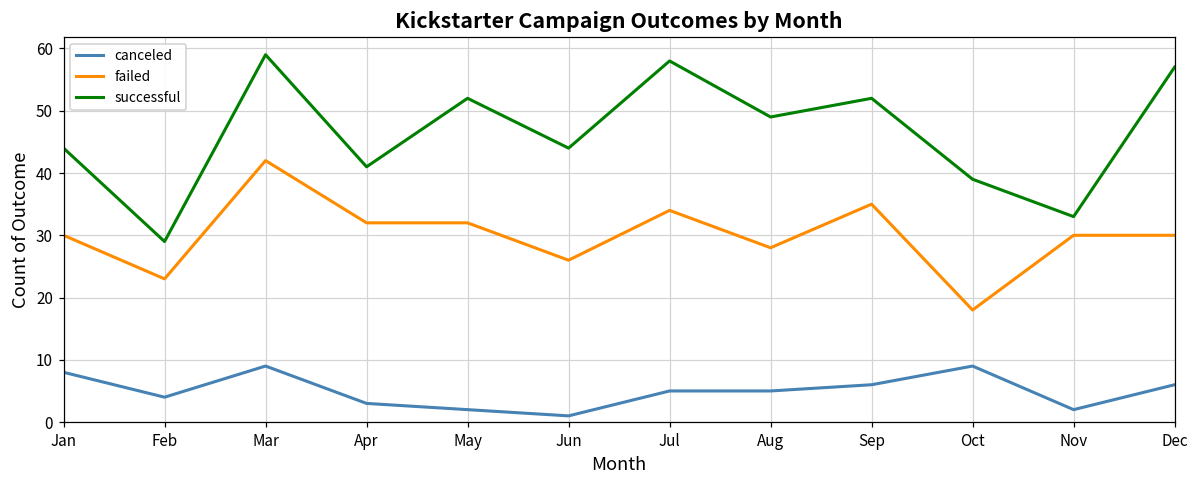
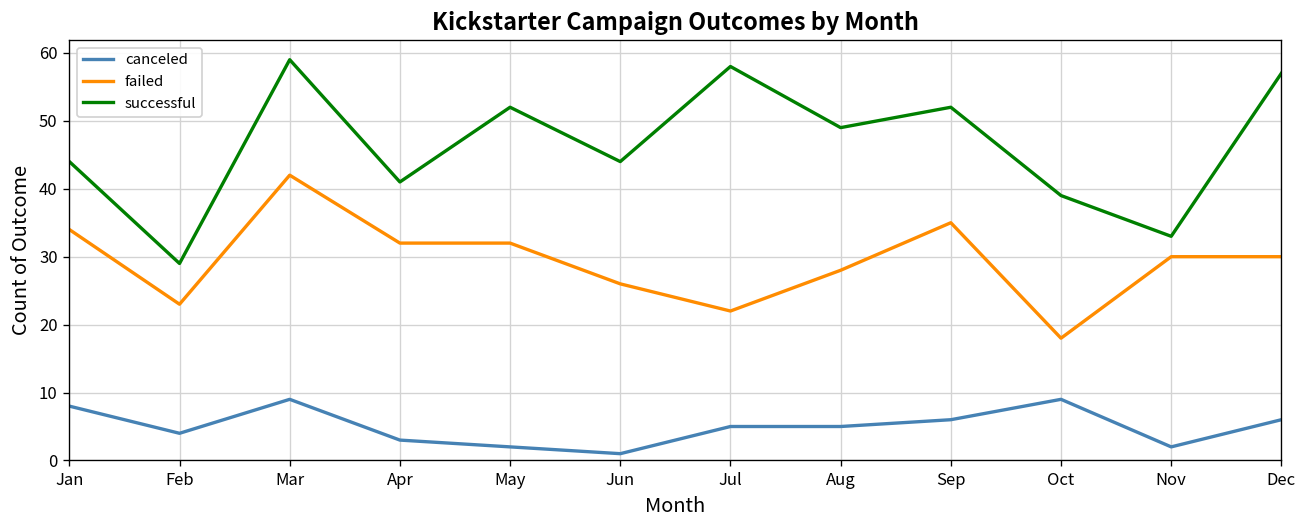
failed, Jan: 30 -> 34
failed, Jul: 34 -> 22
